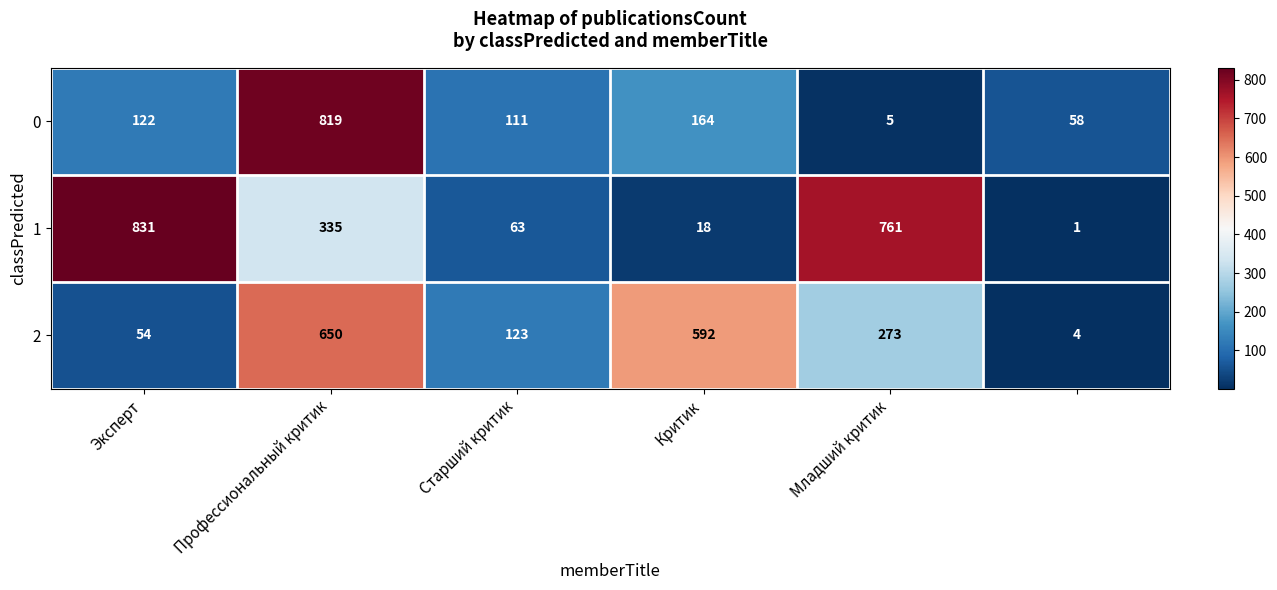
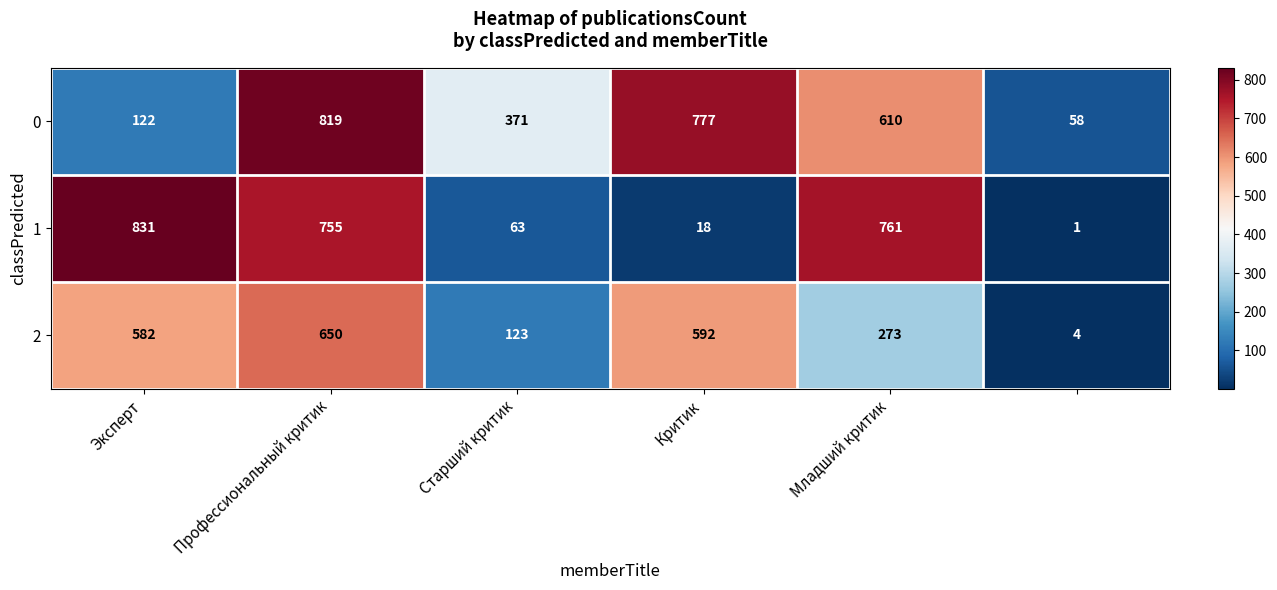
0, Старший критик: 111 -> 371
0, Критик: 164 -> 777
0, Младший критик: 5 -> 610
1, Профессиональный критик: 335 -> 755
2, Эксперт: 54 -> 582
